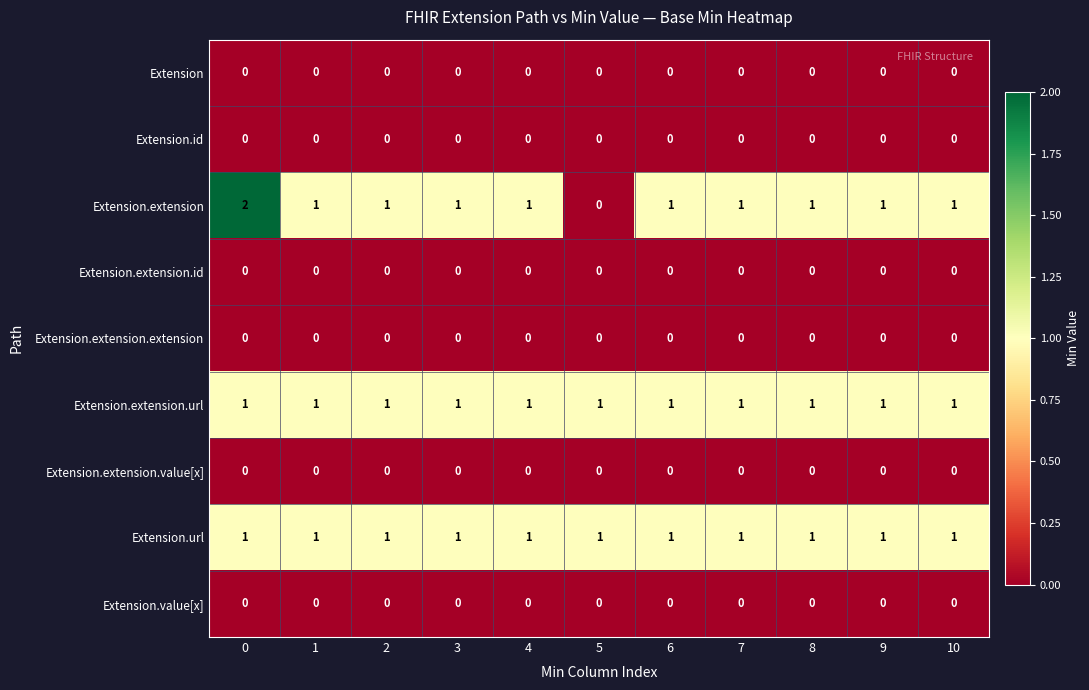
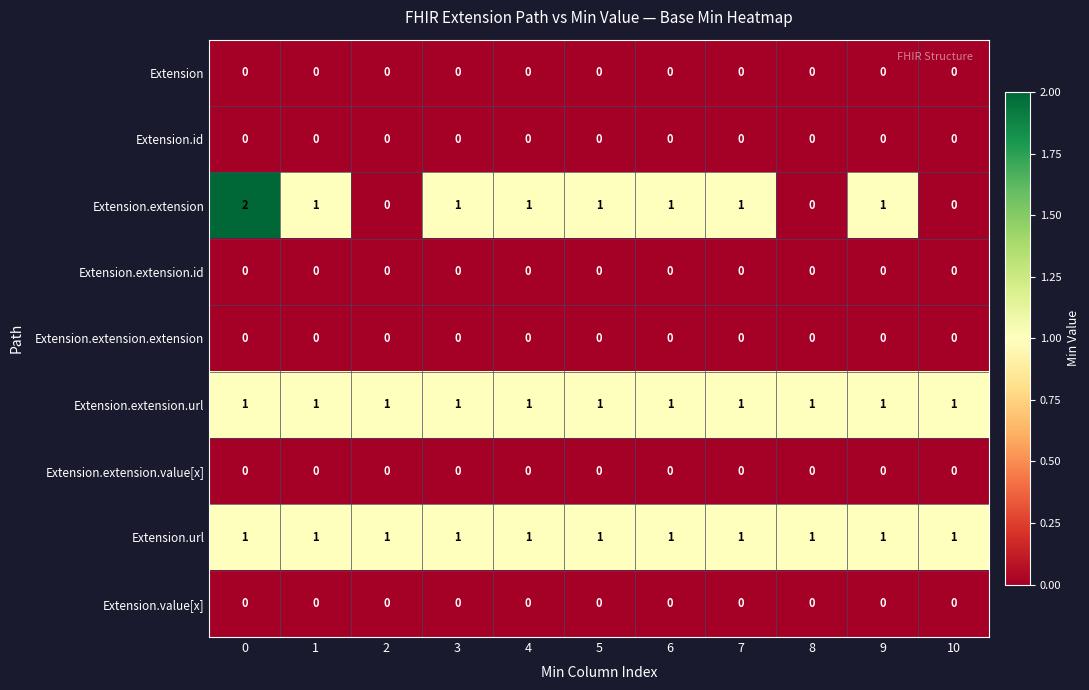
Extension.extension, 2: 1 -> 0
Extension.extension, 5: 0 -> 1
Extension.extension, 8: 1 -> 0
Extension.extension, 10: 1 -> 0
